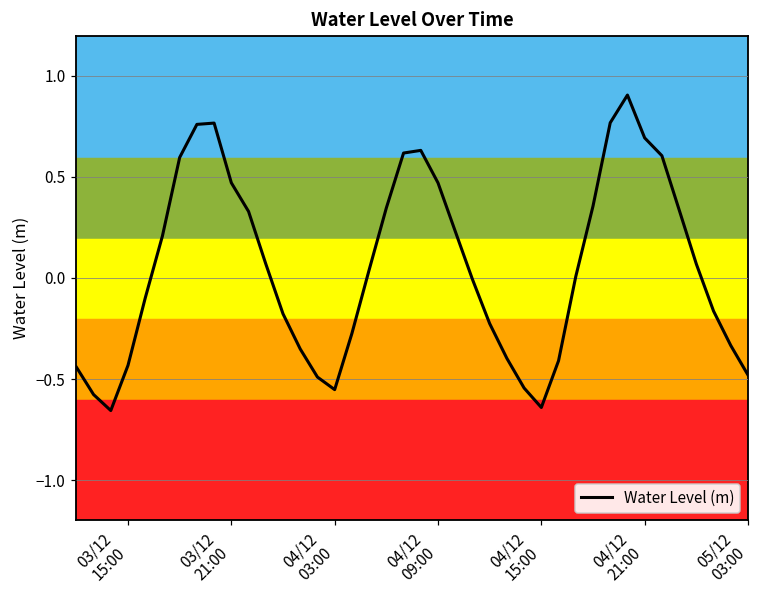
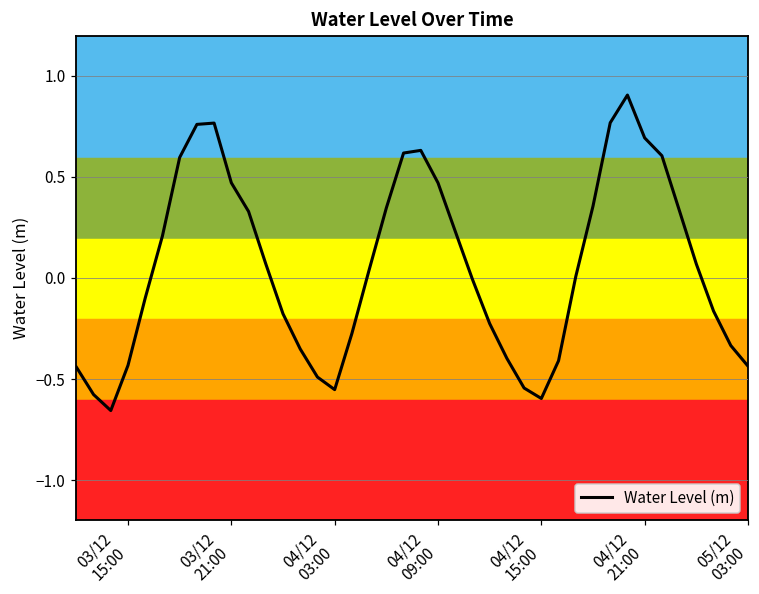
04/12 15:00: -0.64 -> -0.60
05/12 03:00: -0.48 -> -0.44
